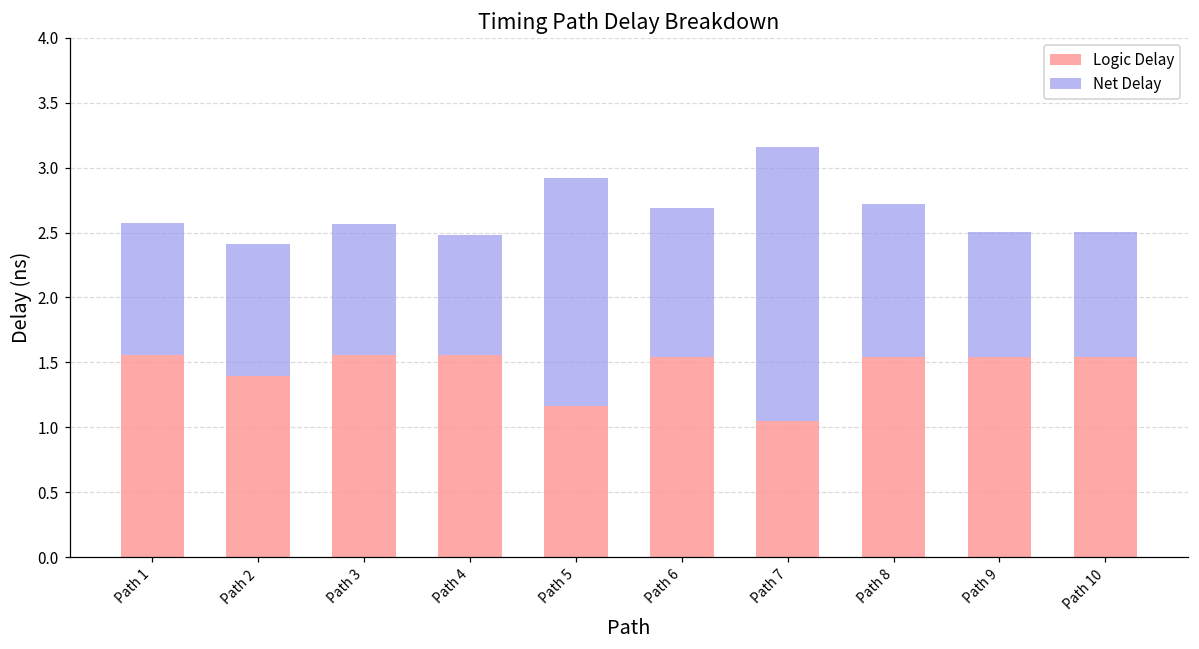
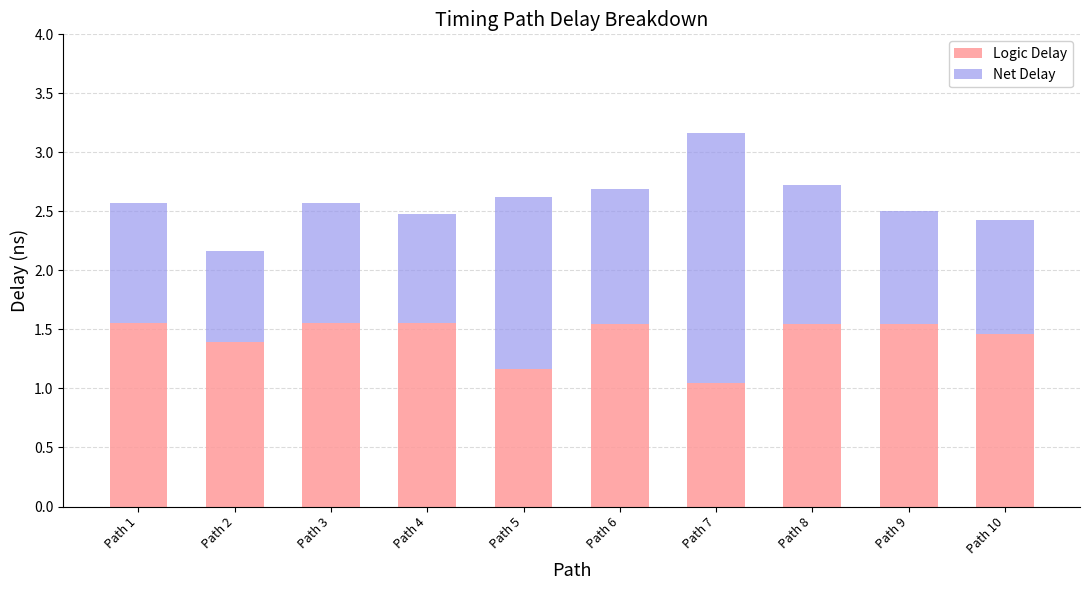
Net Delay, Path 2: 1.02 -> 0.77
Net Delay, Path 5: 1.76 -> 1.46
Logic Delay, Path 10: 1.54 -> 1.47
